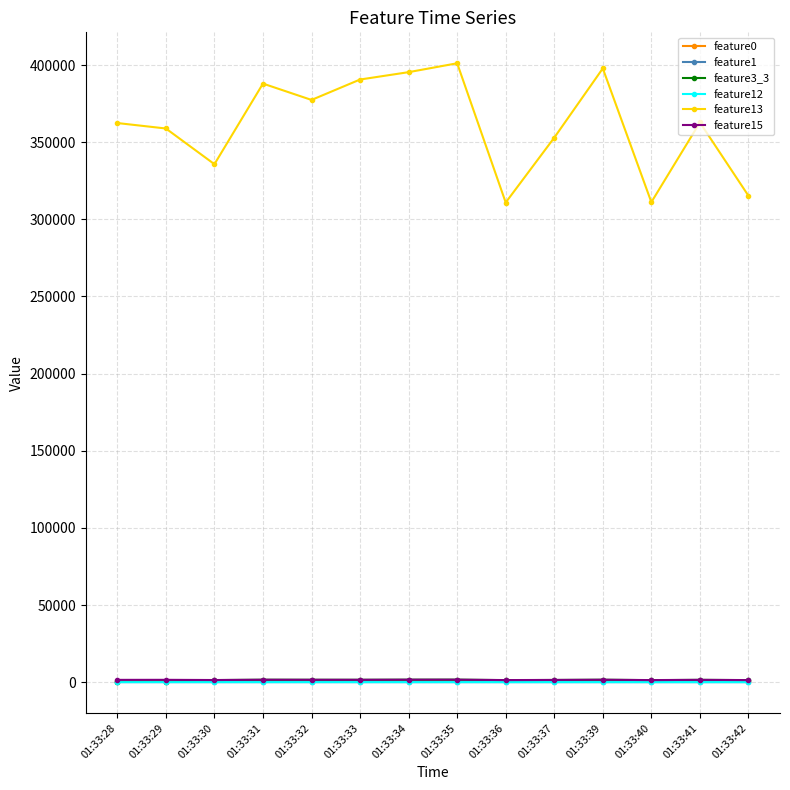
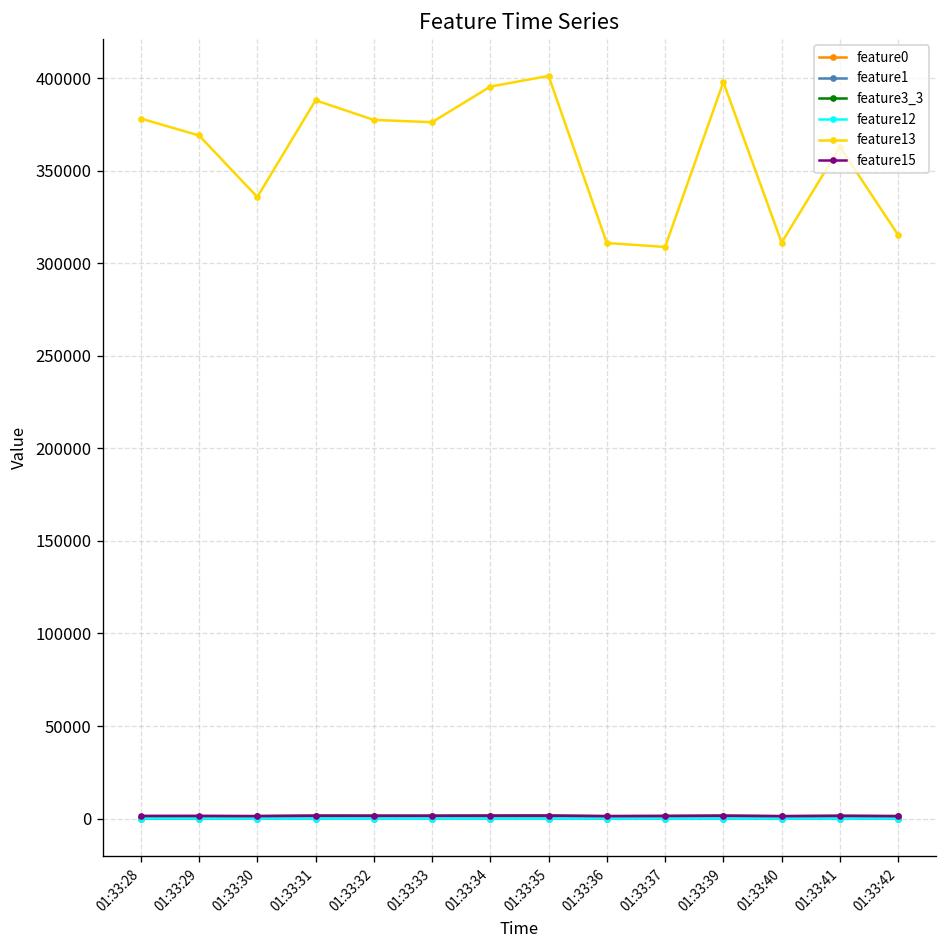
feature13, 01:33:28: 362000 -> 378000
feature13, 01:33:29: 359000 -> 369000
feature13, 01:33:33: 391000 -> 376000
feature13, 01:33:37: 353000 -> 309000
